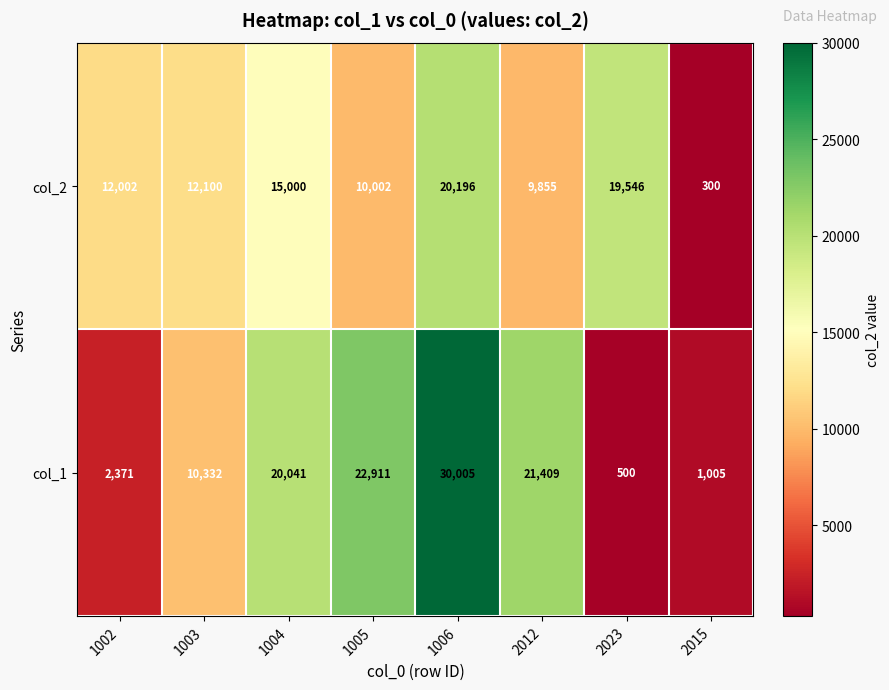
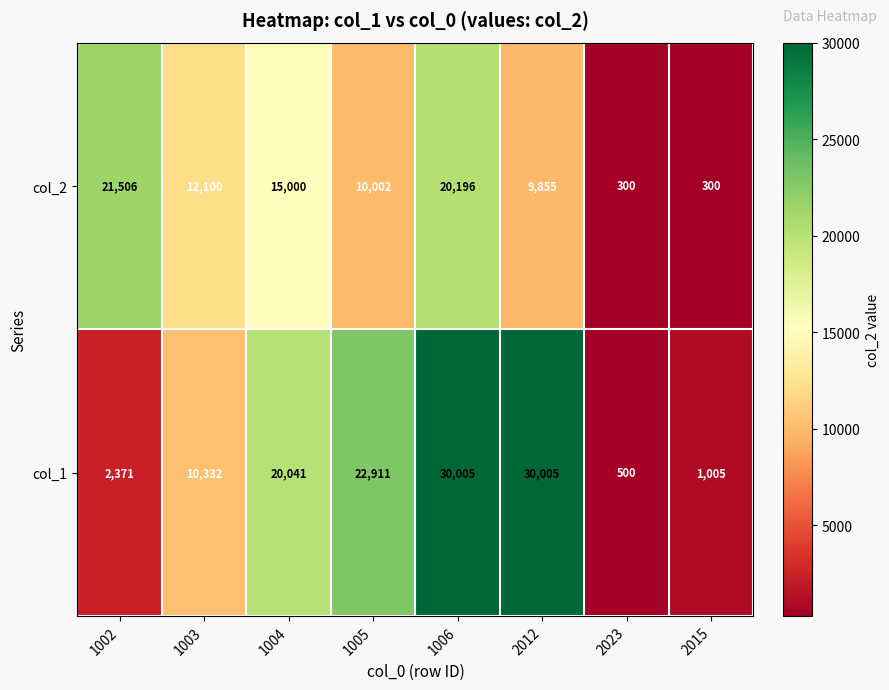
col_2, 1002: 12,002 -> 21,506
col_2, 2023: 19,546 -> 300
col_1, 2012: 21,409 -> 30,005
